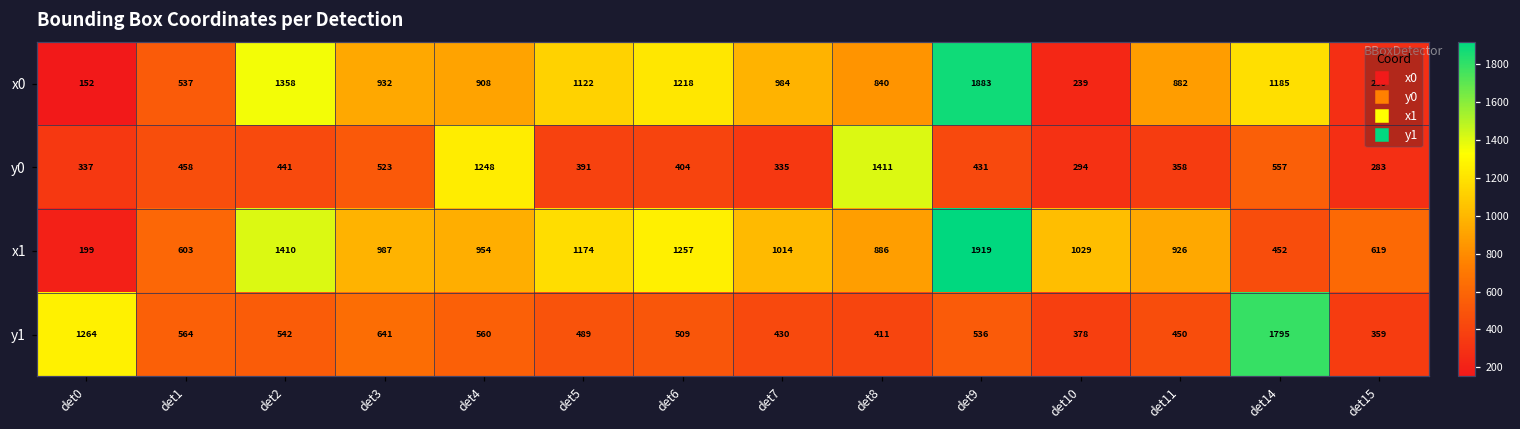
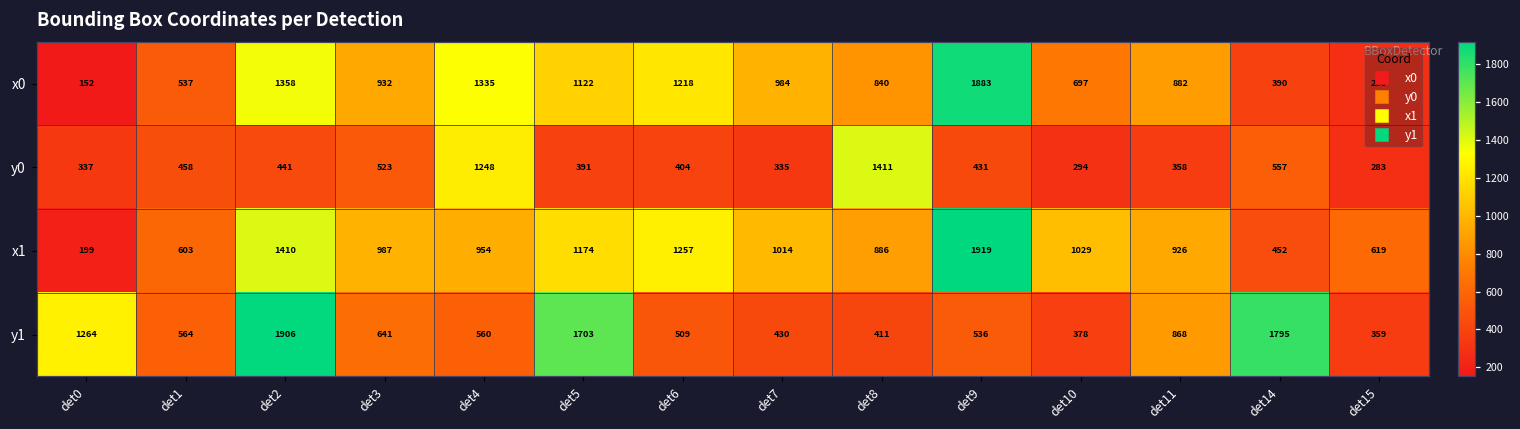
x0, det4: 908 -> 1335
x0, det10: 239 -> 697
x0, det14: 1185 -> 390
y1, det2: 542 -> 1906
y1, det5: 489 -> 1703
y1, det11: 450 -> 868
